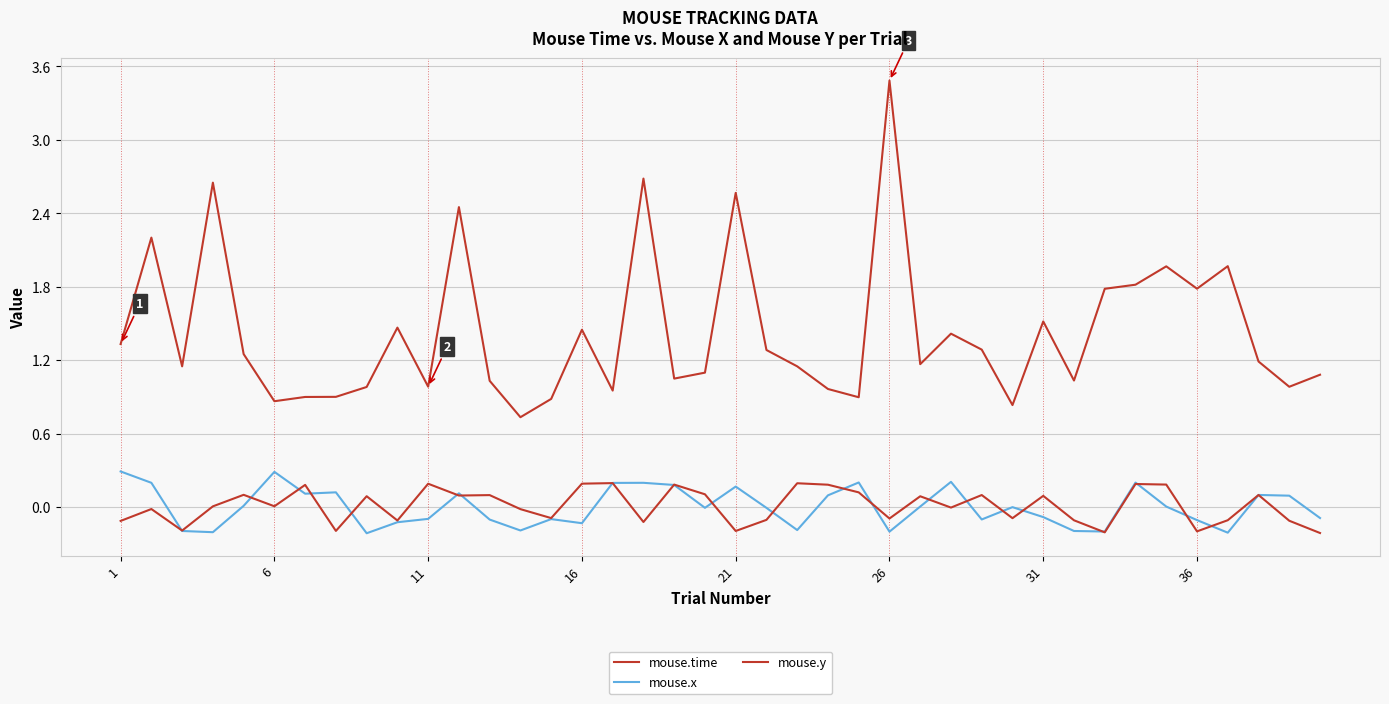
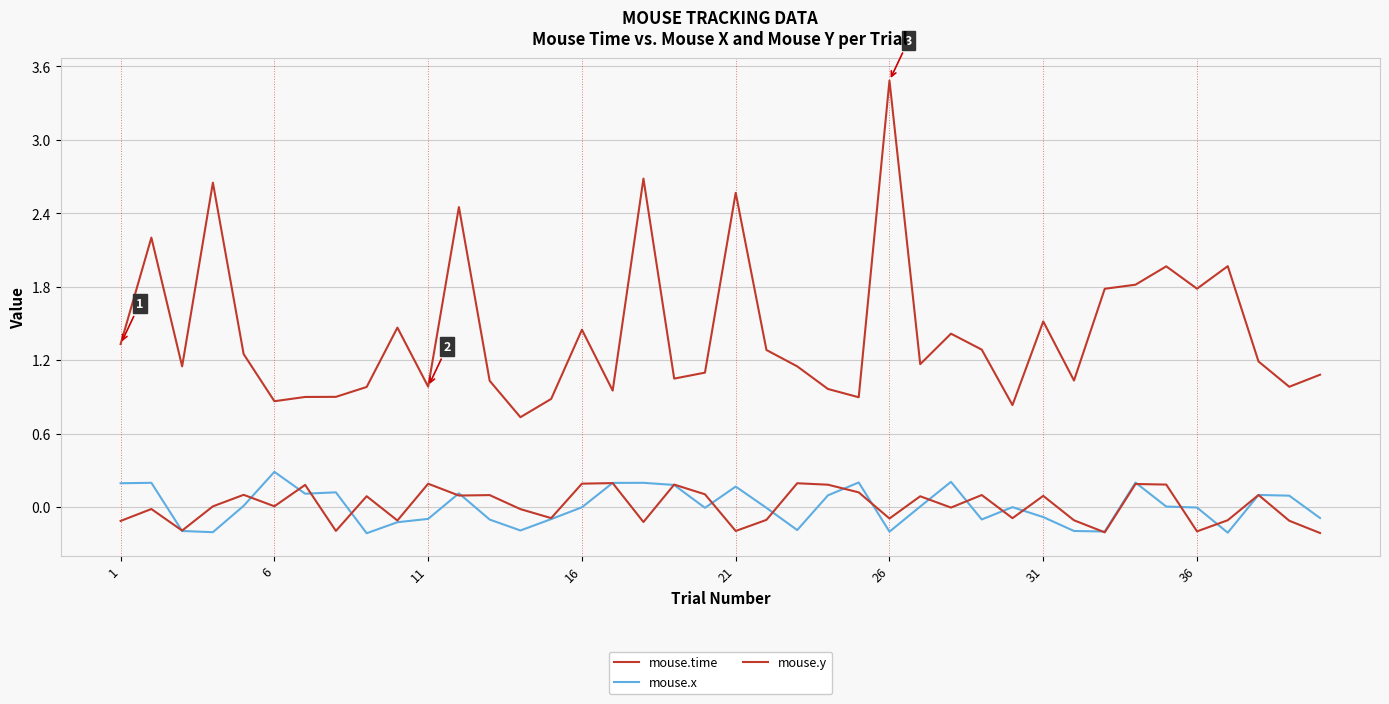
mouse.x, 1: 0.29 -> 0.20
mouse.x, 16: -0.13 -> 0.00
mouse.x, 36: -0.11 -> 0.00
